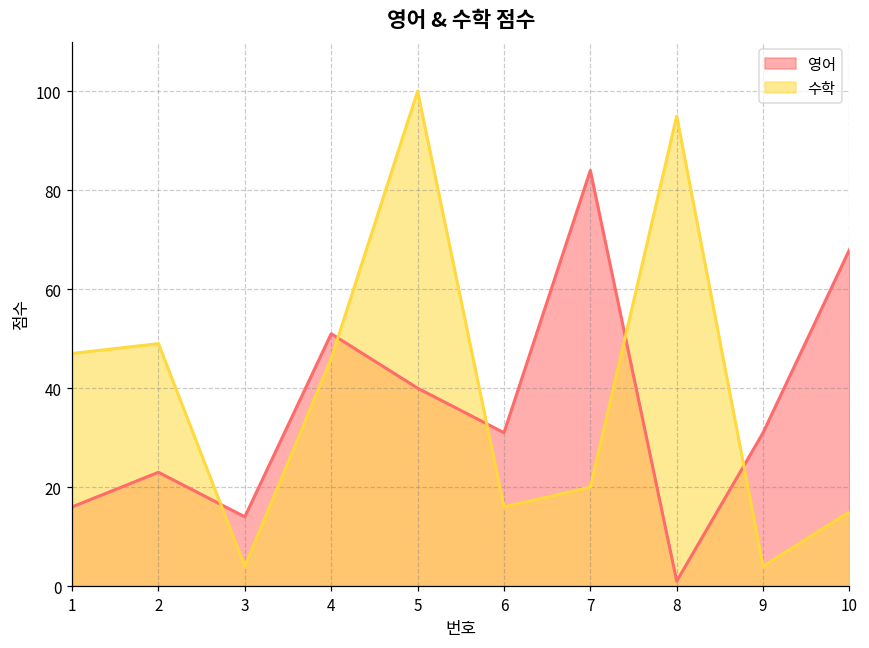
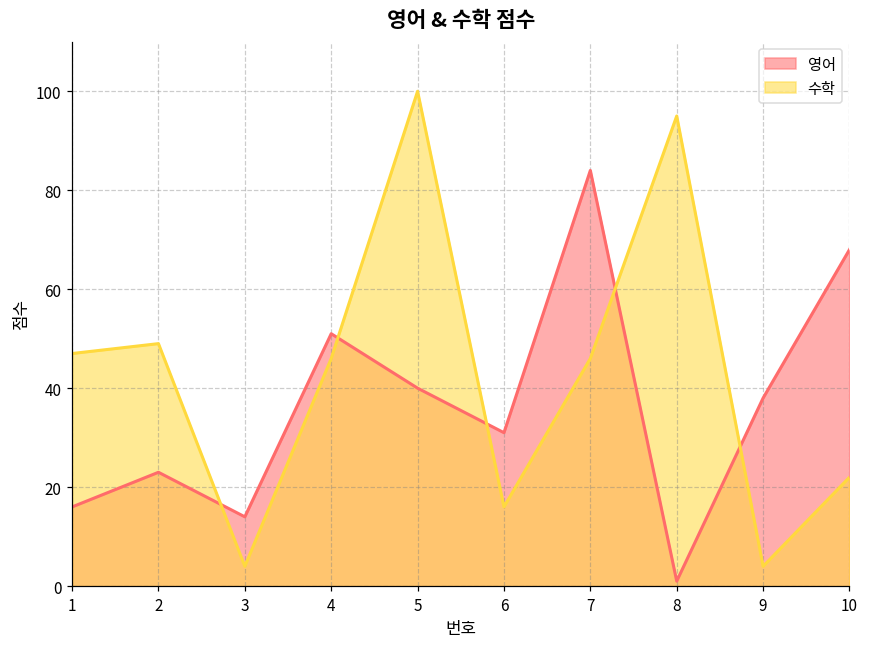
수학, 7: 20 -> 46
영어, 9: 31 -> 38
수학, 10: 15 -> 22
